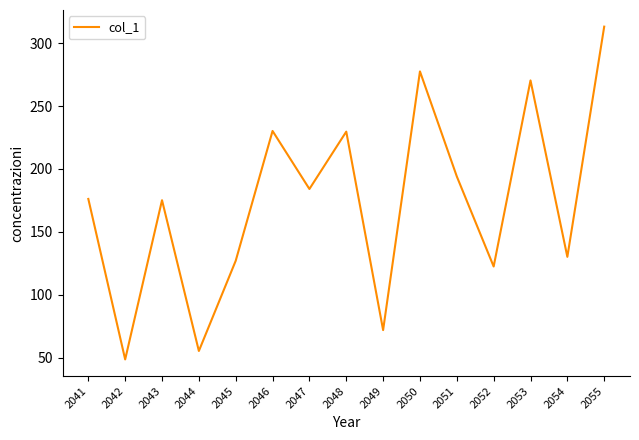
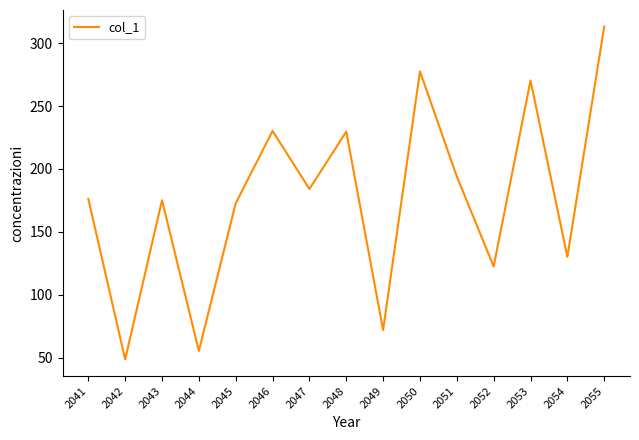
2045: 127 -> 173
